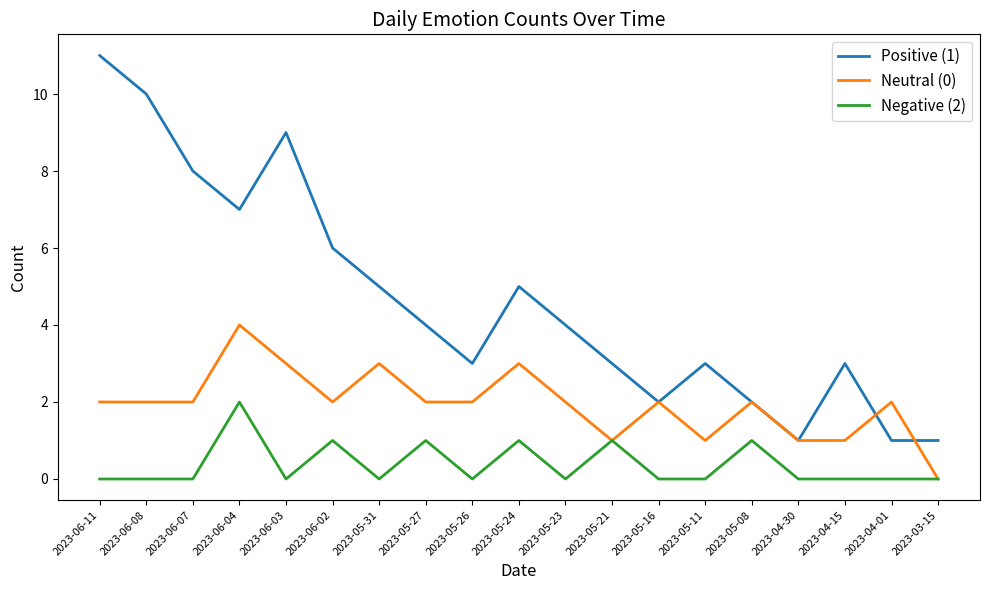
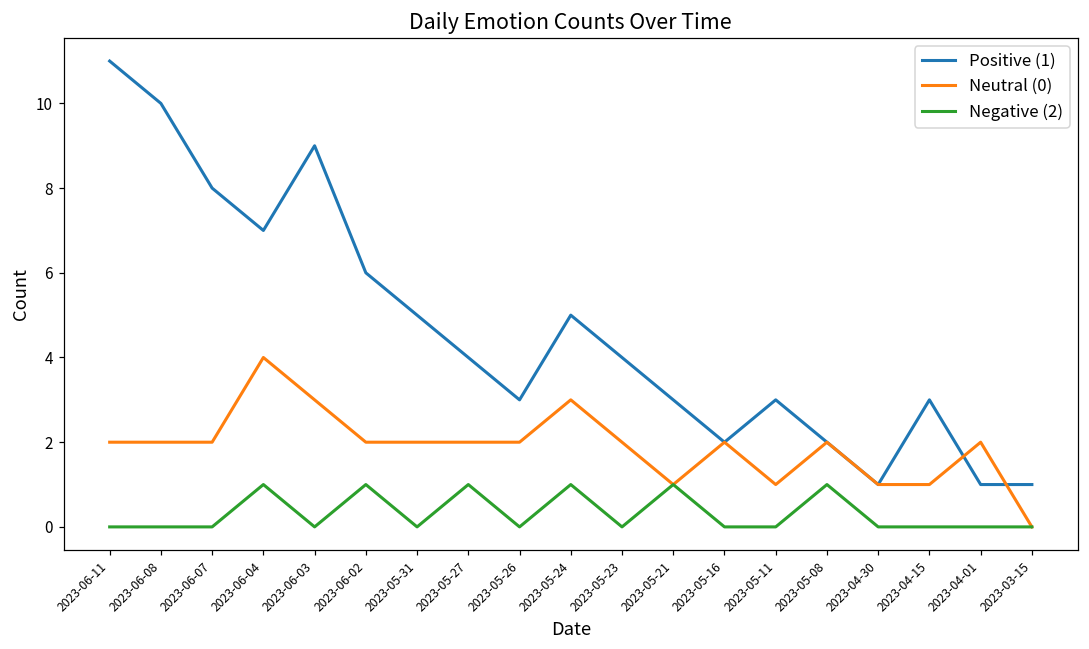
Negative (2), 2023-06-04: 2 -> 1
Neutral (0), 2023-05-31: 3 -> 2
